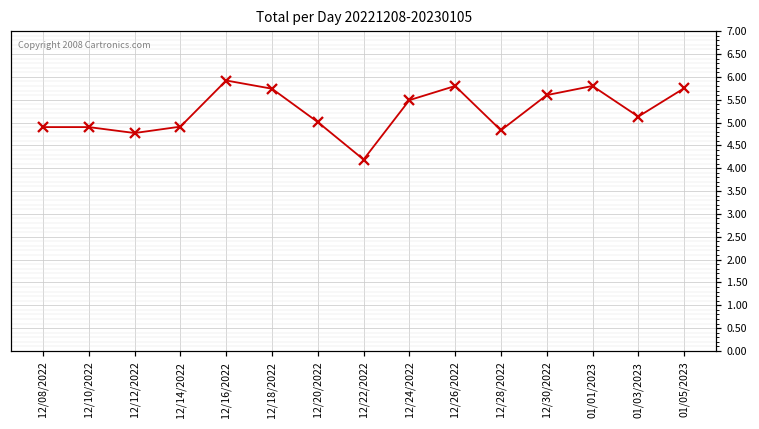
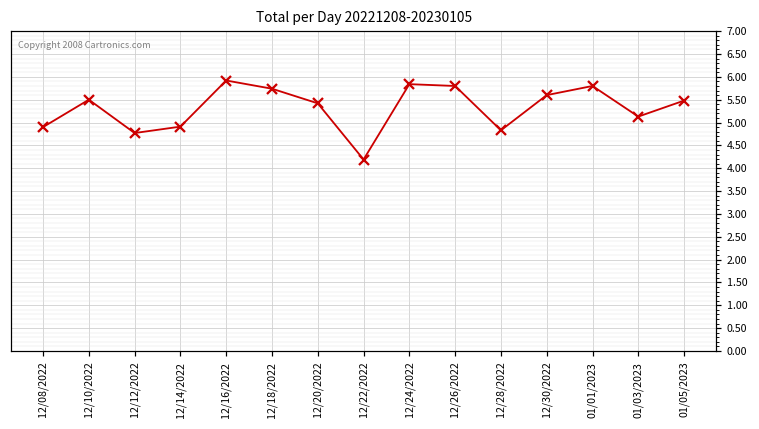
12/10/2022: 4.9 -> 5.5
12/20/2022: 5.0 -> 5.4
12/24/2022: 5.5 -> 5.8
01/05/2023: 5.8 -> 5.5
